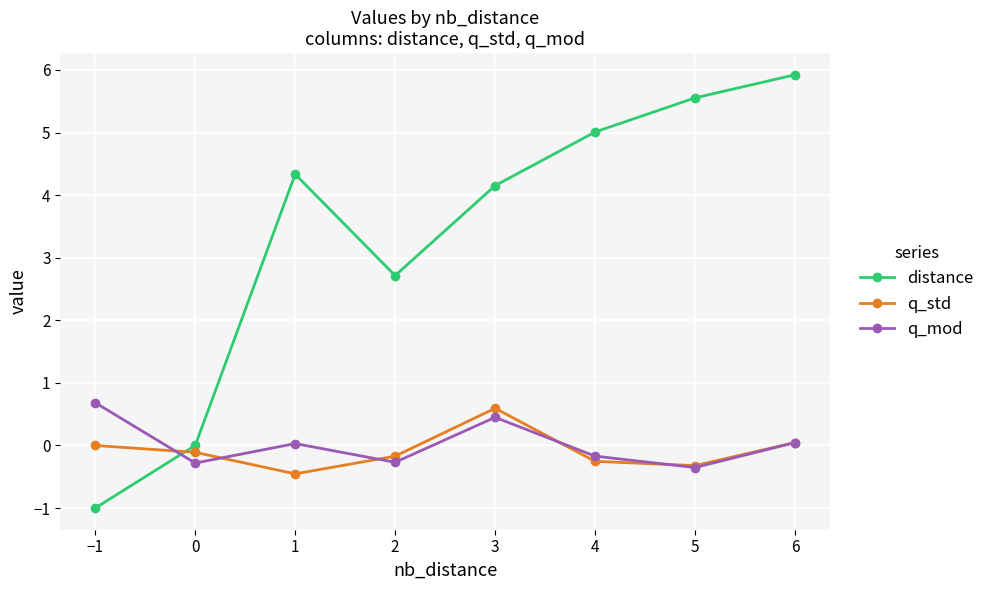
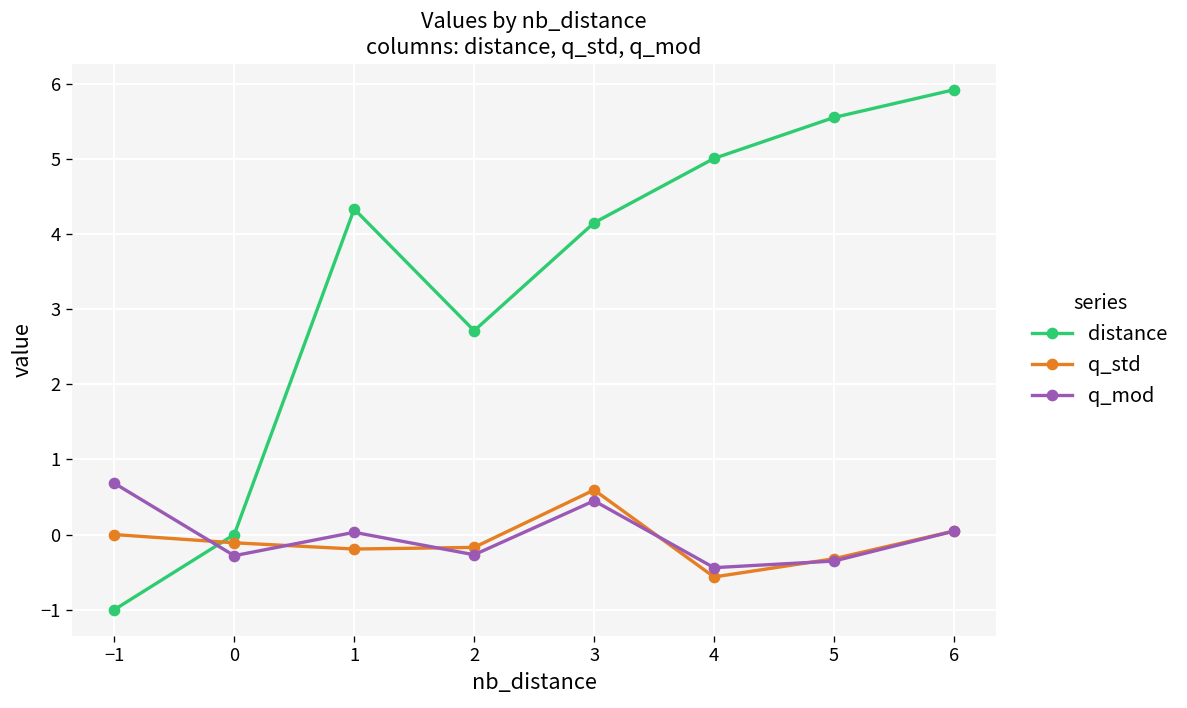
q_std, 1: -0.5 -> -0.2
q_std, 4: -0.3 -> -0.6
q_mod, 4: -0.2 -> -0.4
